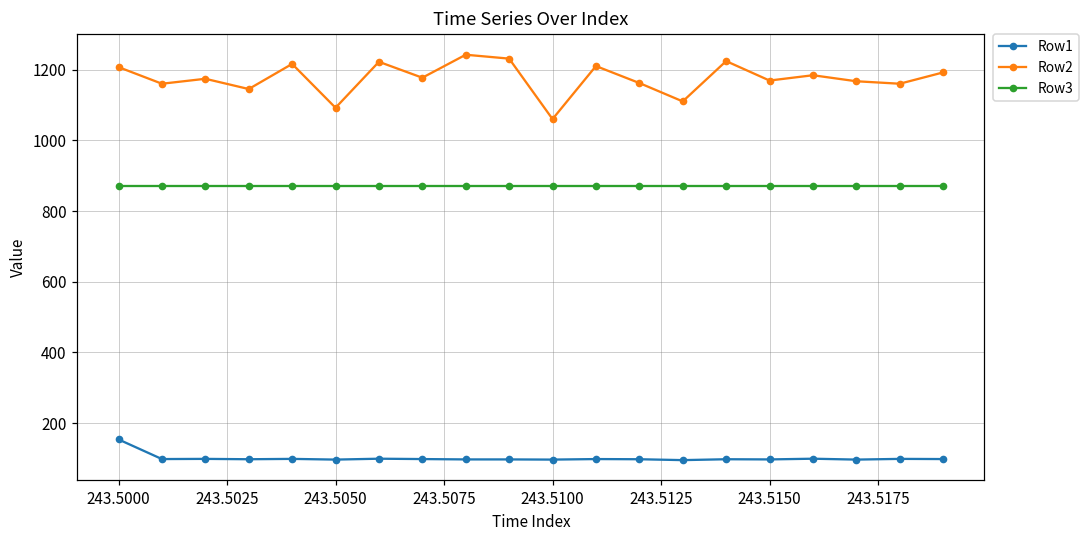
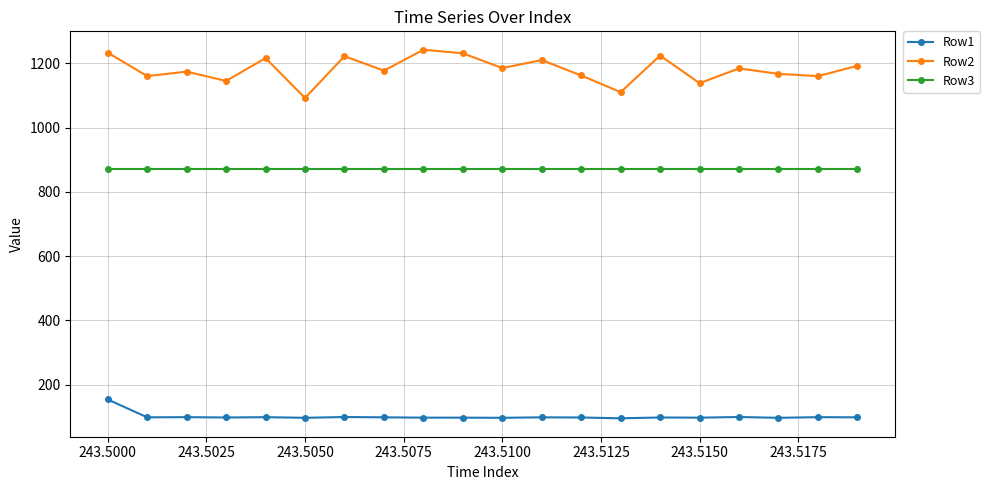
Row2, 243.5000: 1210 -> 1230
Row2, 243.5100: 1060 -> 1190
Row2, 243.5150: 1170 -> 1140
